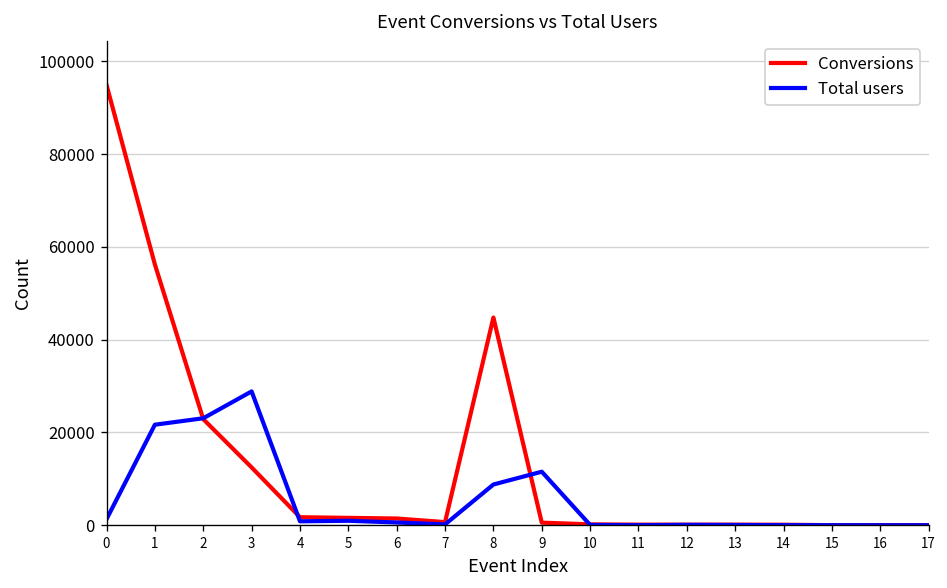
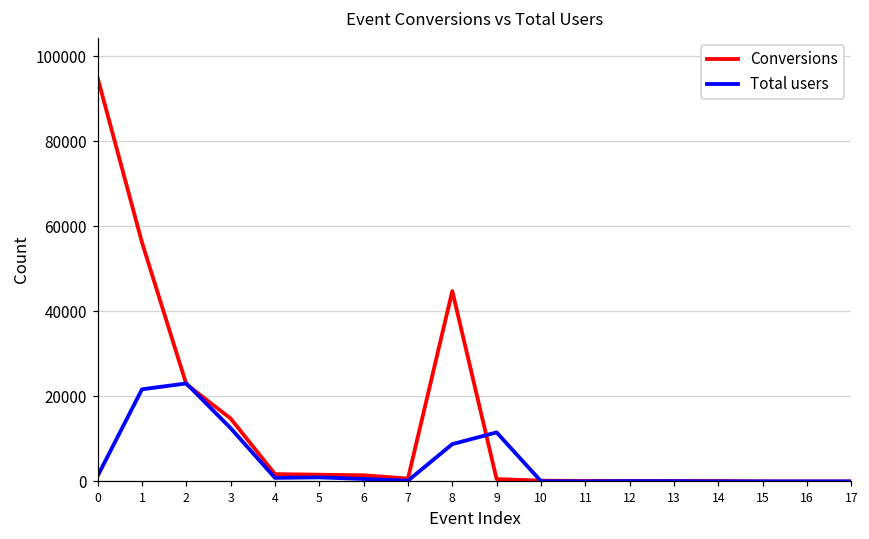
Conversions, 3: 12000 -> 15000
Total users, 3: 29000 -> 13000
